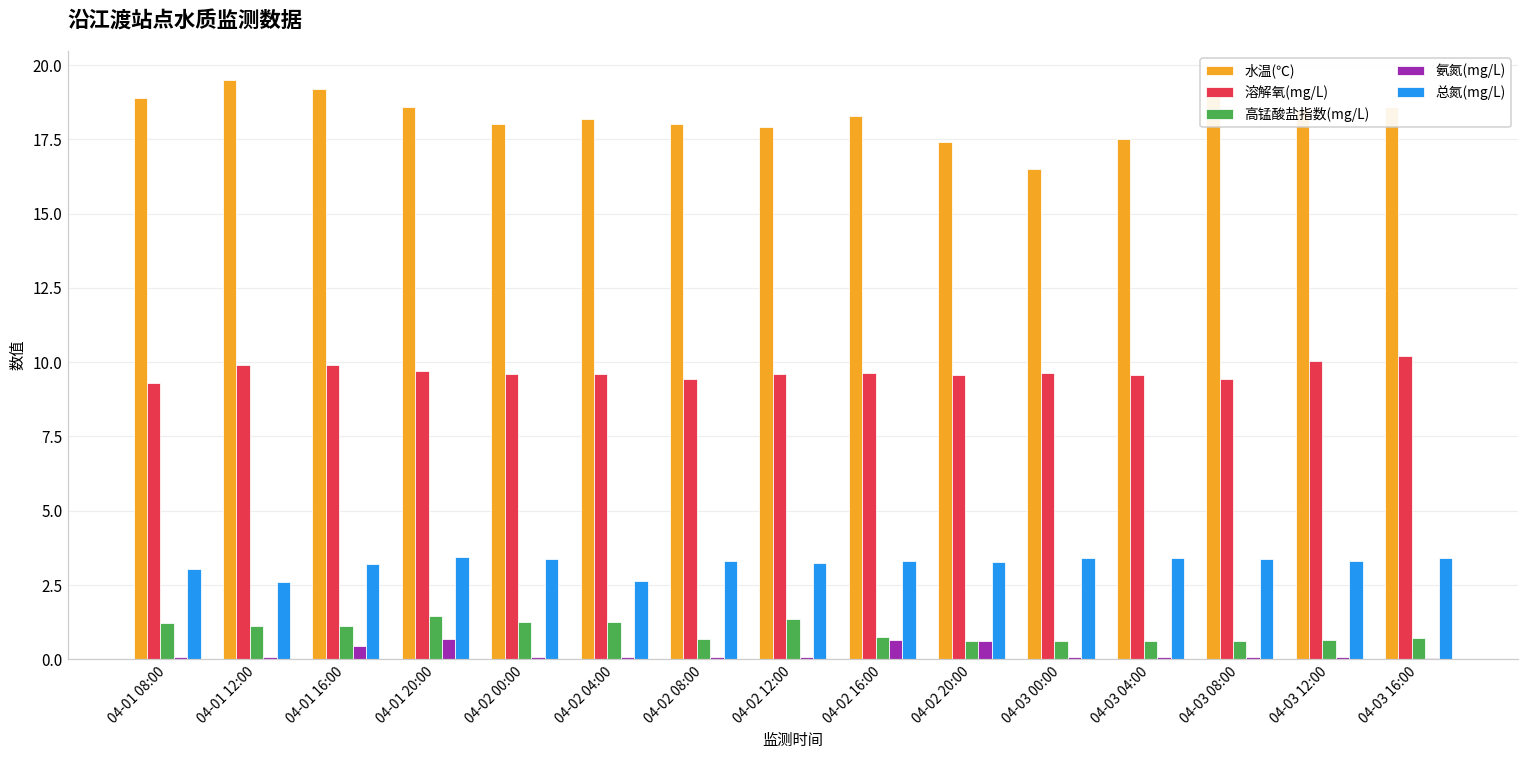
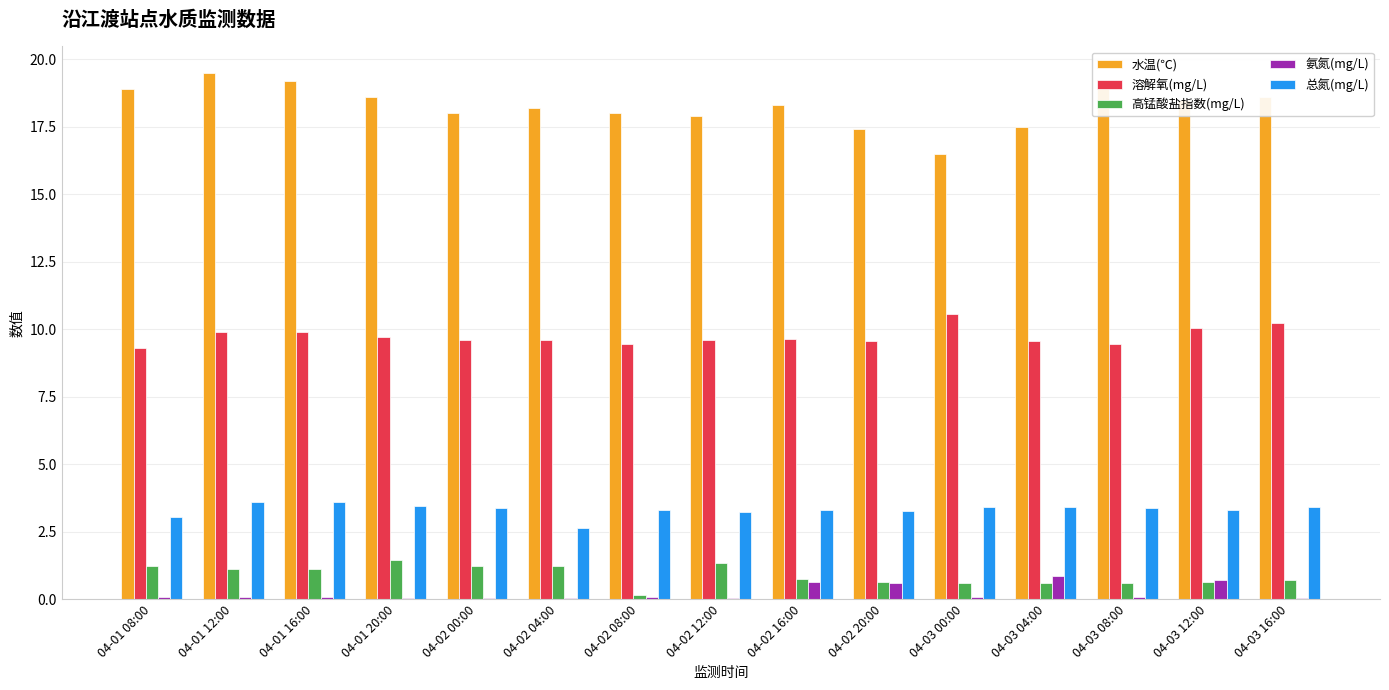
总氮(mg/L), 04-01 12:00: 2.6 -> 3.6
氨氮(mg/L), 04-01 16:00: 0.5 -> 0.1
总氮(mg/L), 04-01 16:00: 3.2 -> 3.6
氨氮(mg/L), 04-01 20:00: 0.7 -> 0.1
高锰酸盐指数(mg/L), 04-02 08:00: 0.7 -> 0.2
溶解氧(mg/L), 04-03 00:00: 9.6 -> 10.6
氨氮(mg/L), 04-03 04:00: 0.1 -> 0.9
氨氮(mg/L), 04-03 12:00: 0.1 -> 0.7
